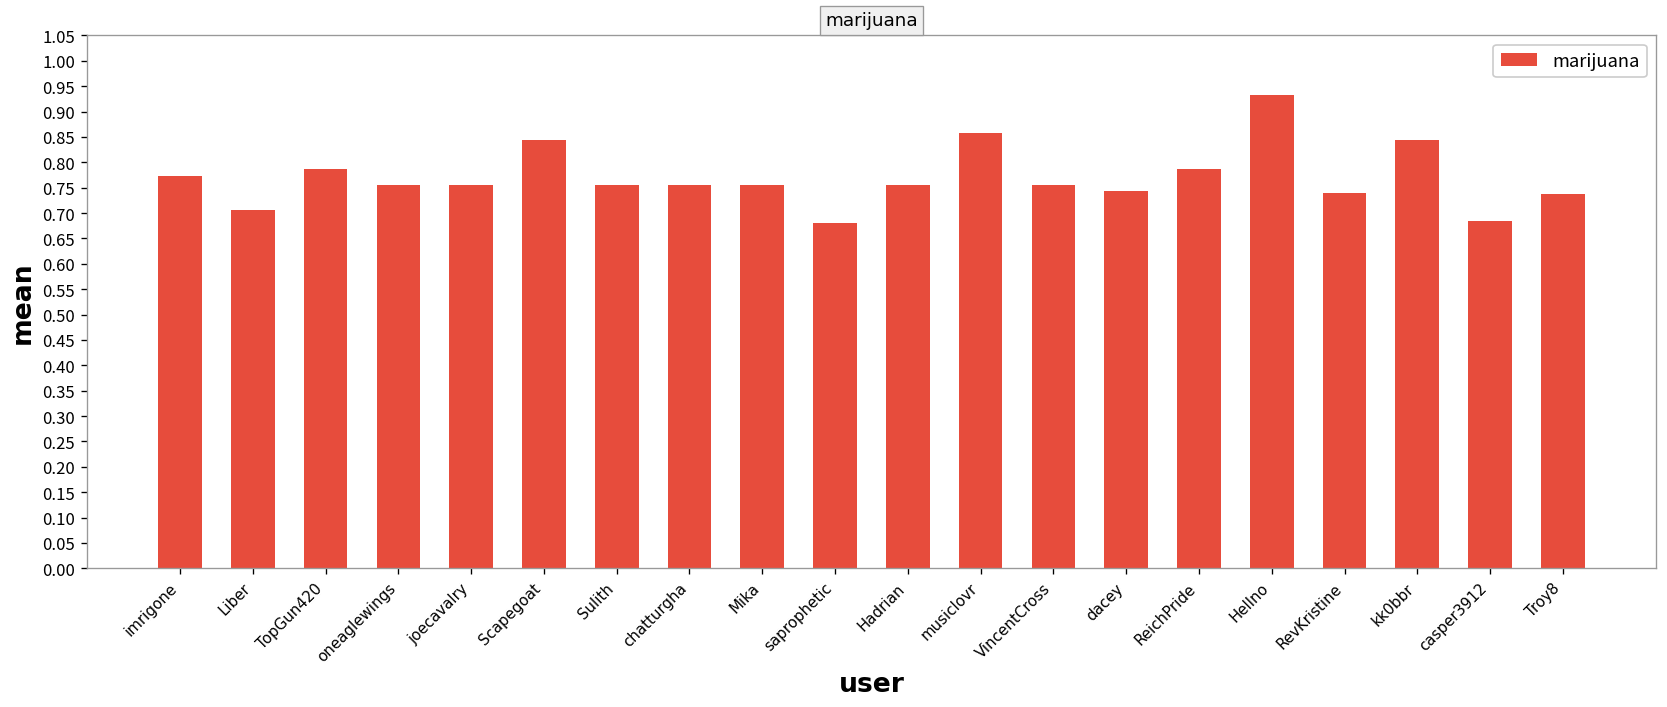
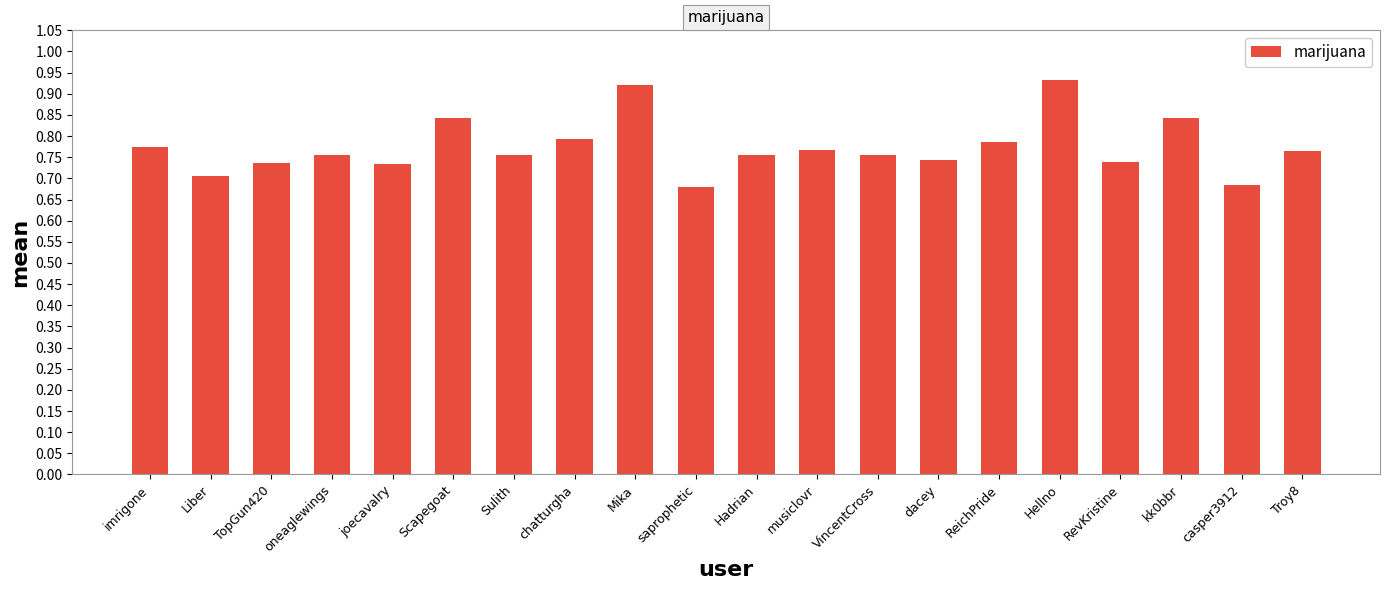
TopGun420: 0.79 -> 0.74
joecavalry: 0.76 -> 0.73
chatturgha: 0.76 -> 0.79
Mika: 0.76 -> 0.92
musiclovr: 0.86 -> 0.77
Troy8: 0.74 -> 0.76
